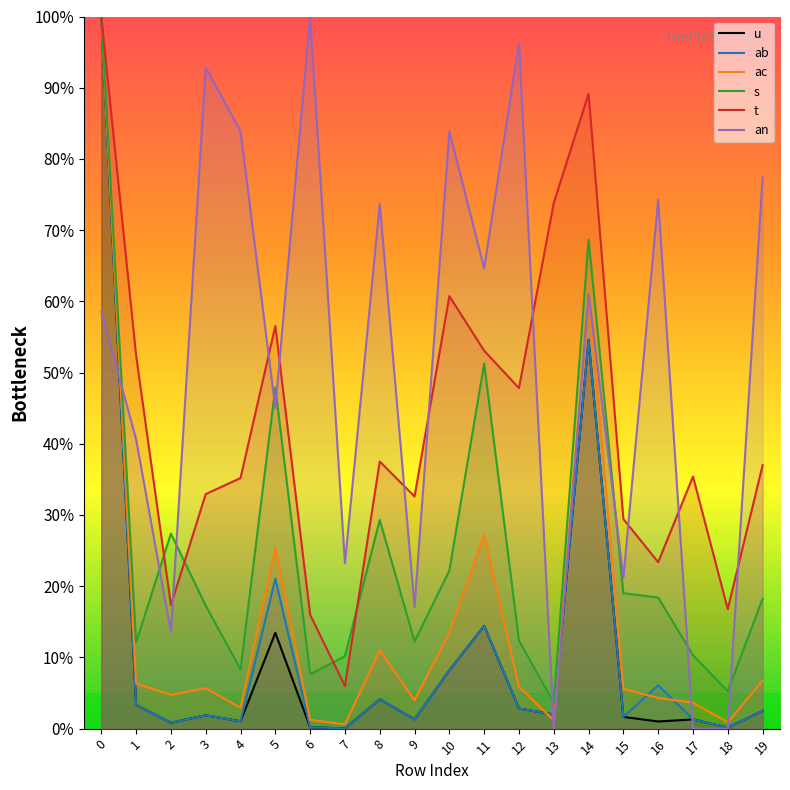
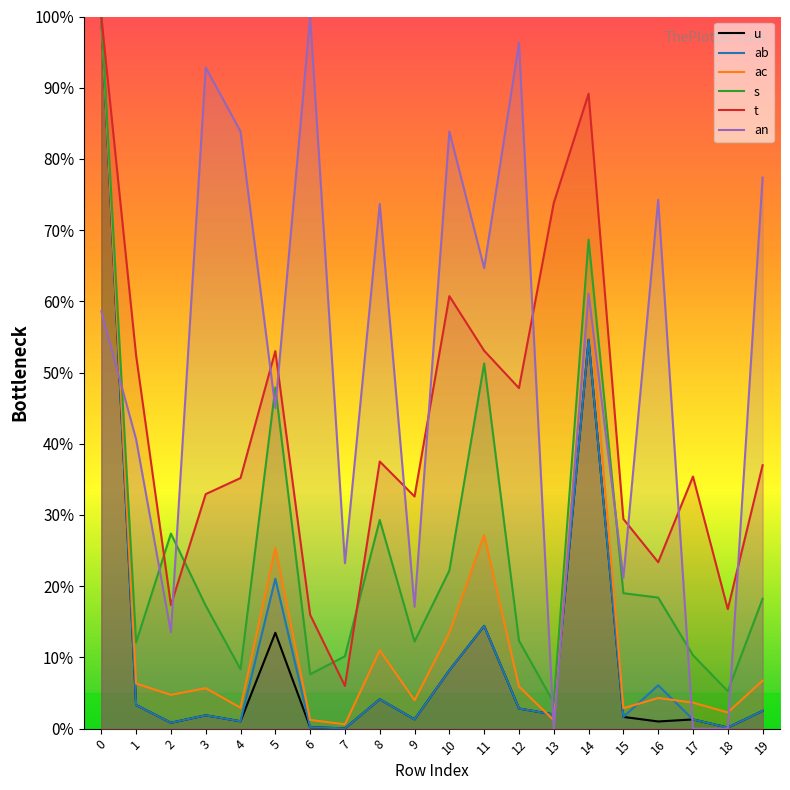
t, 5: 57% -> 53%
ac, 15: 6% -> 3%
ac, 18: 1% -> 2%
